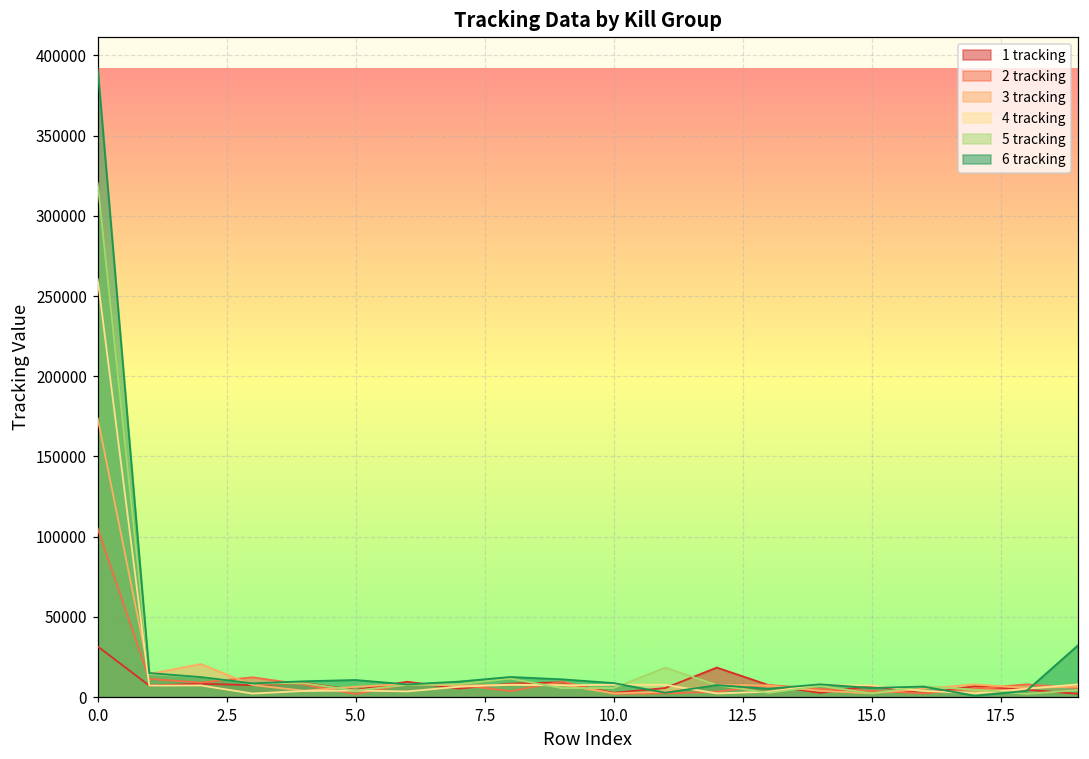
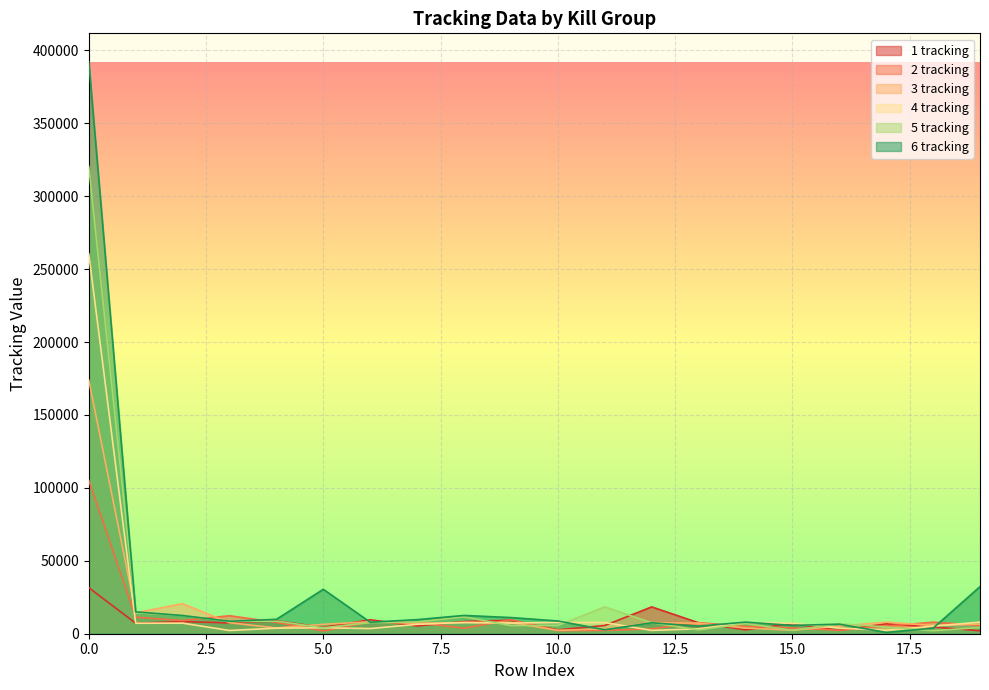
6 tracking, 5.0: 11000 -> 30000
